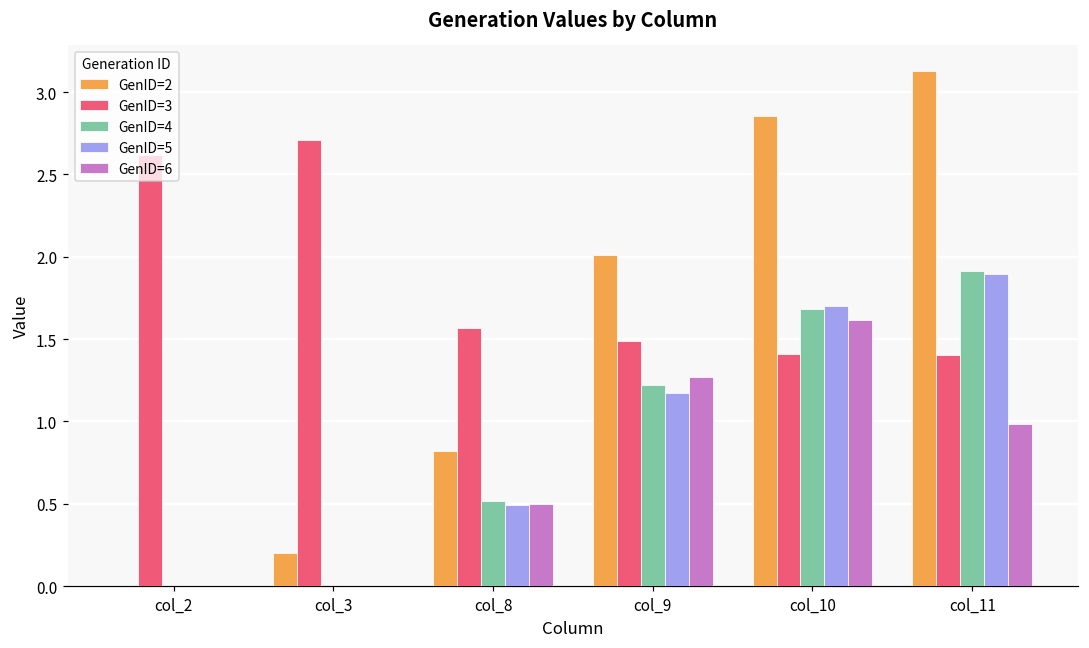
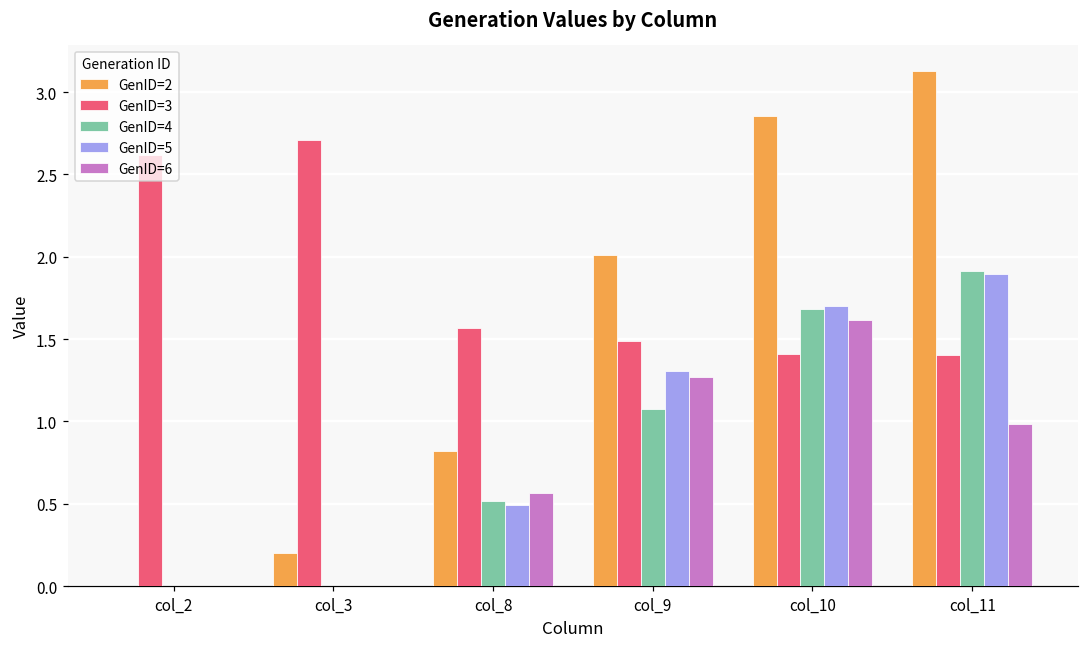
GenID=6, col_8: 0.50 -> 0.56
GenID=4, col_9: 1.22 -> 1.08
GenID=5, col_9: 1.17 -> 1.31
